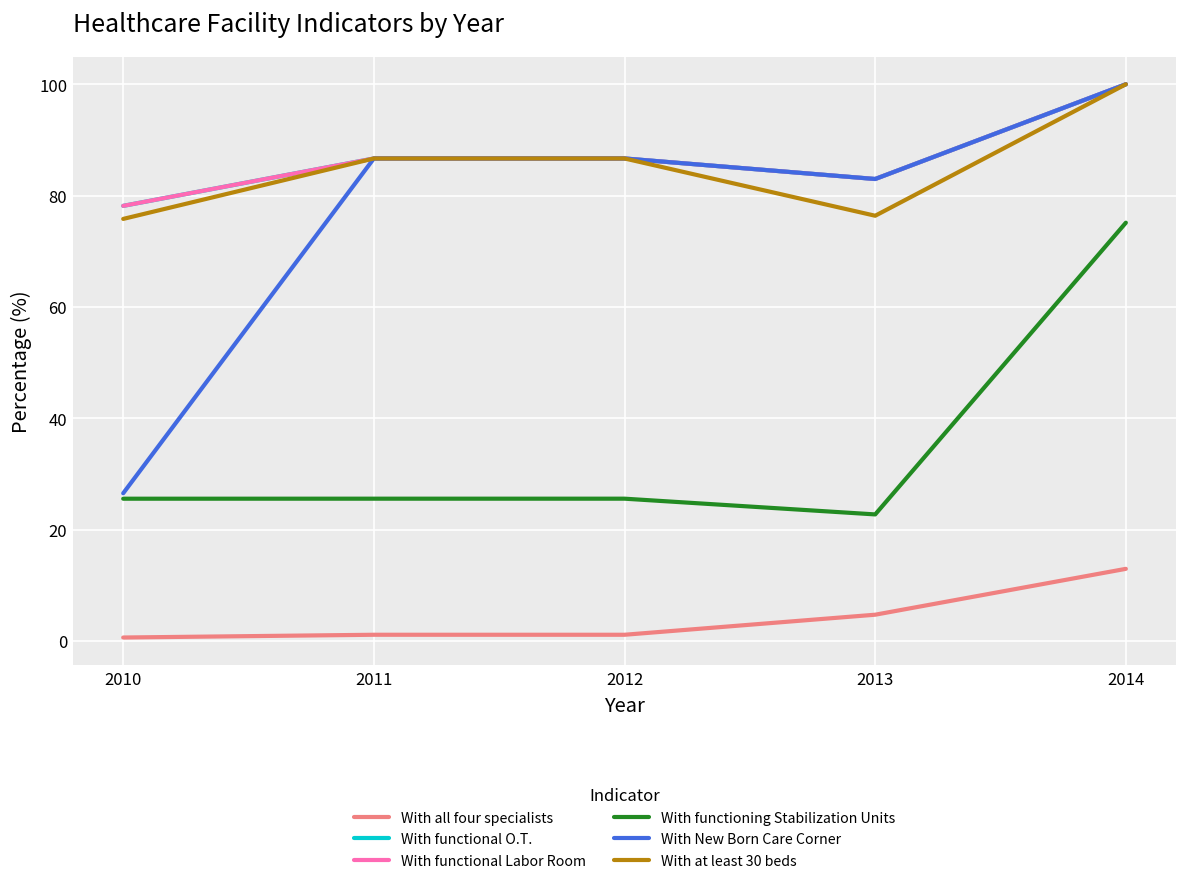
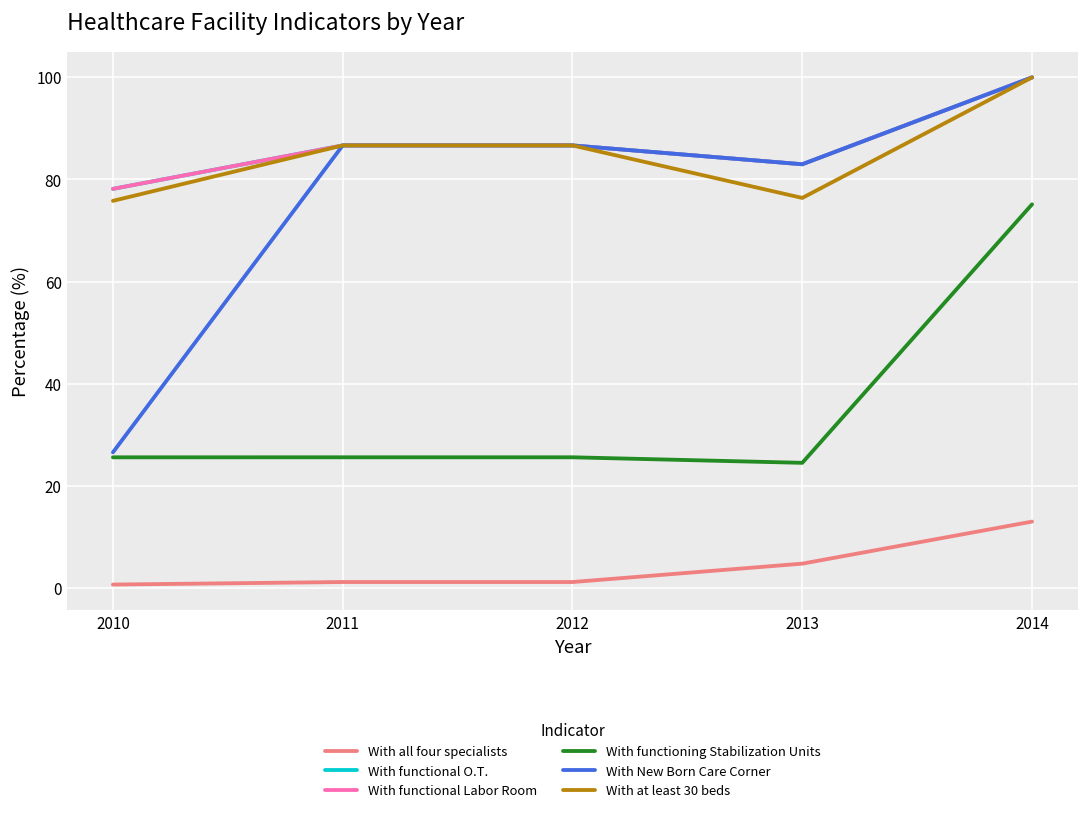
With functioning Stabilization Units, 2013: 23 -> 24
